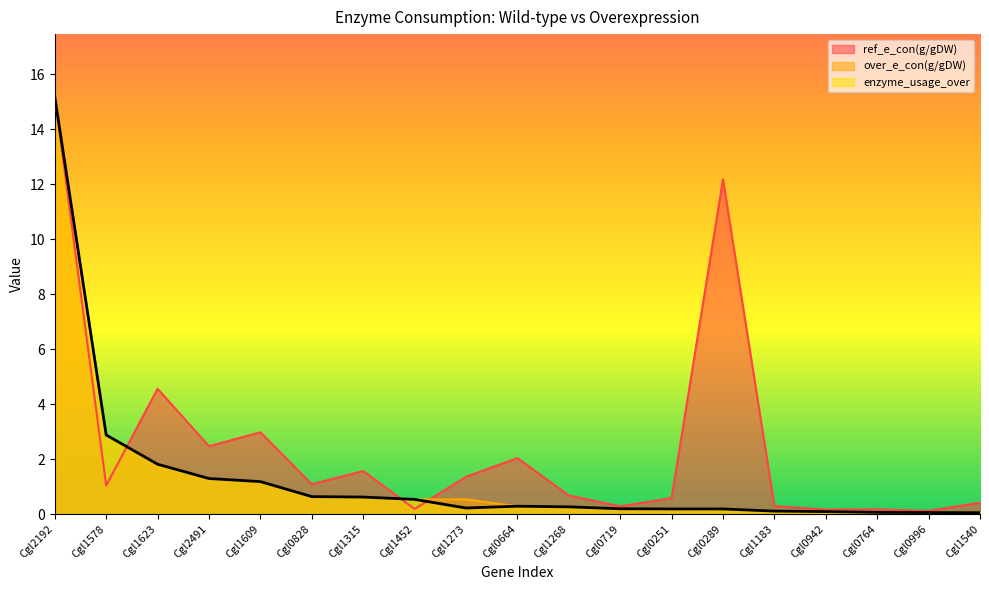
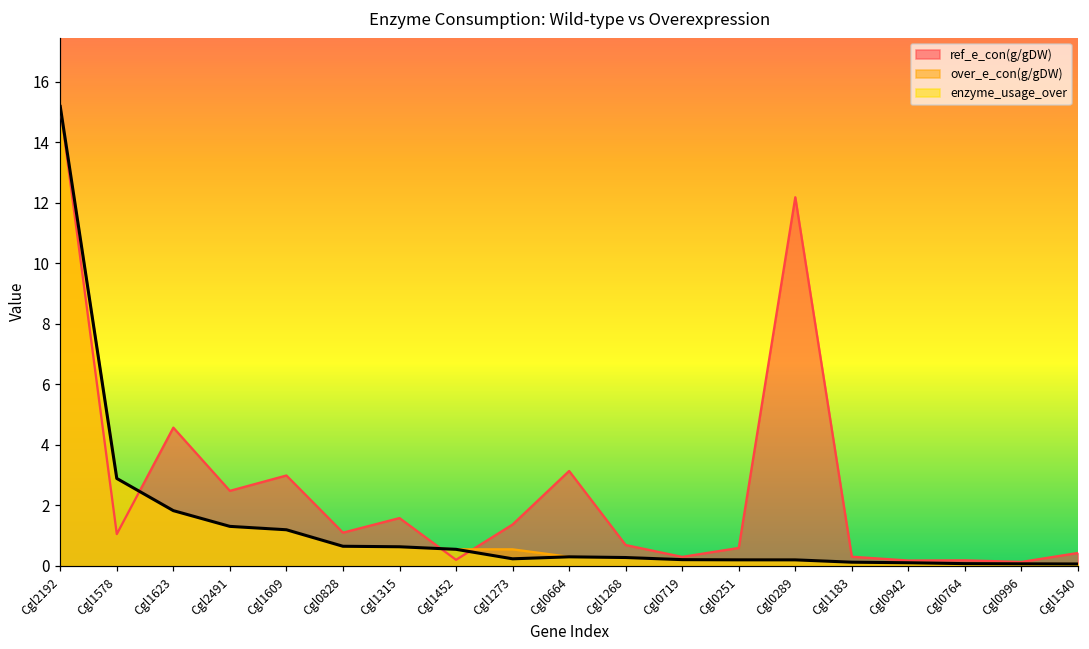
ref_e_con(g/gDW), Cgl0664: 2.0 -> 3.1
